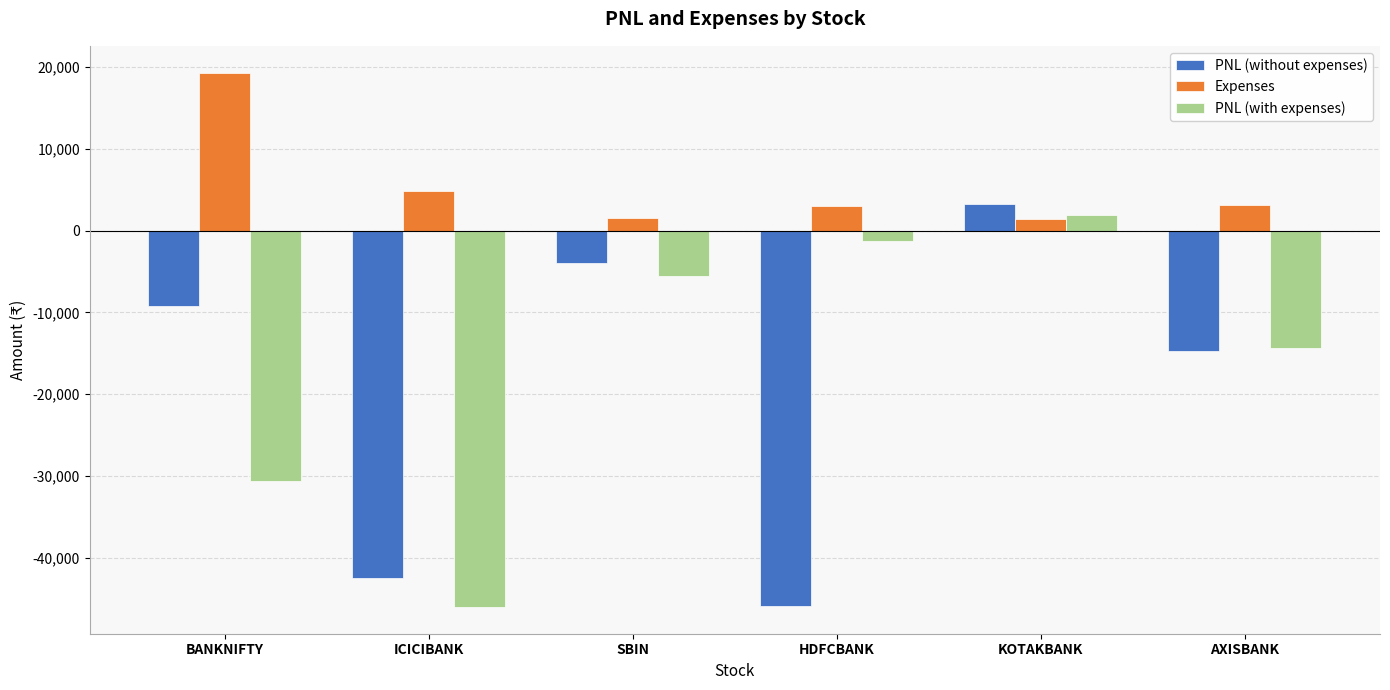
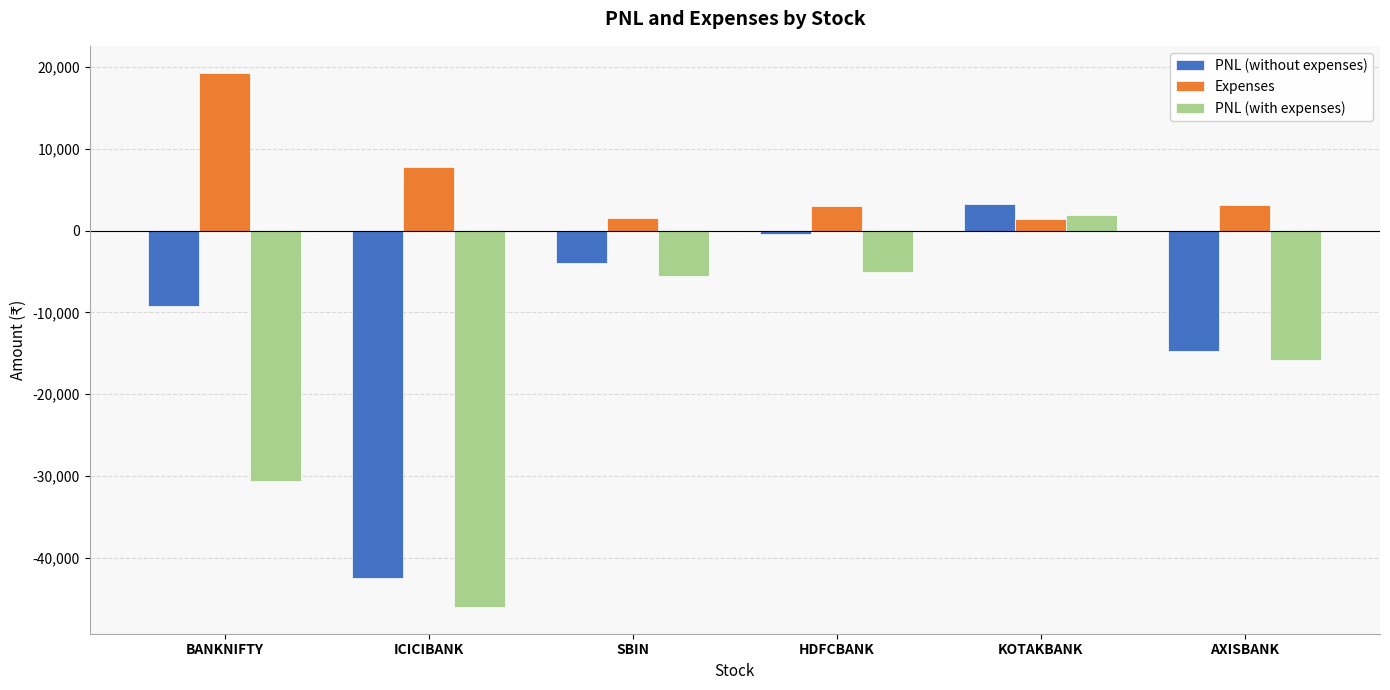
Expenses, ICICIBANK: 5,000 -> 8,000
PNL (without expenses), HDFCBANK: -46,000 -> 0
PNL (with expenses), HDFCBANK: -1,000 -> -5,000
PNL (with expenses), AXISBANK: -14,000 -> -16,000
